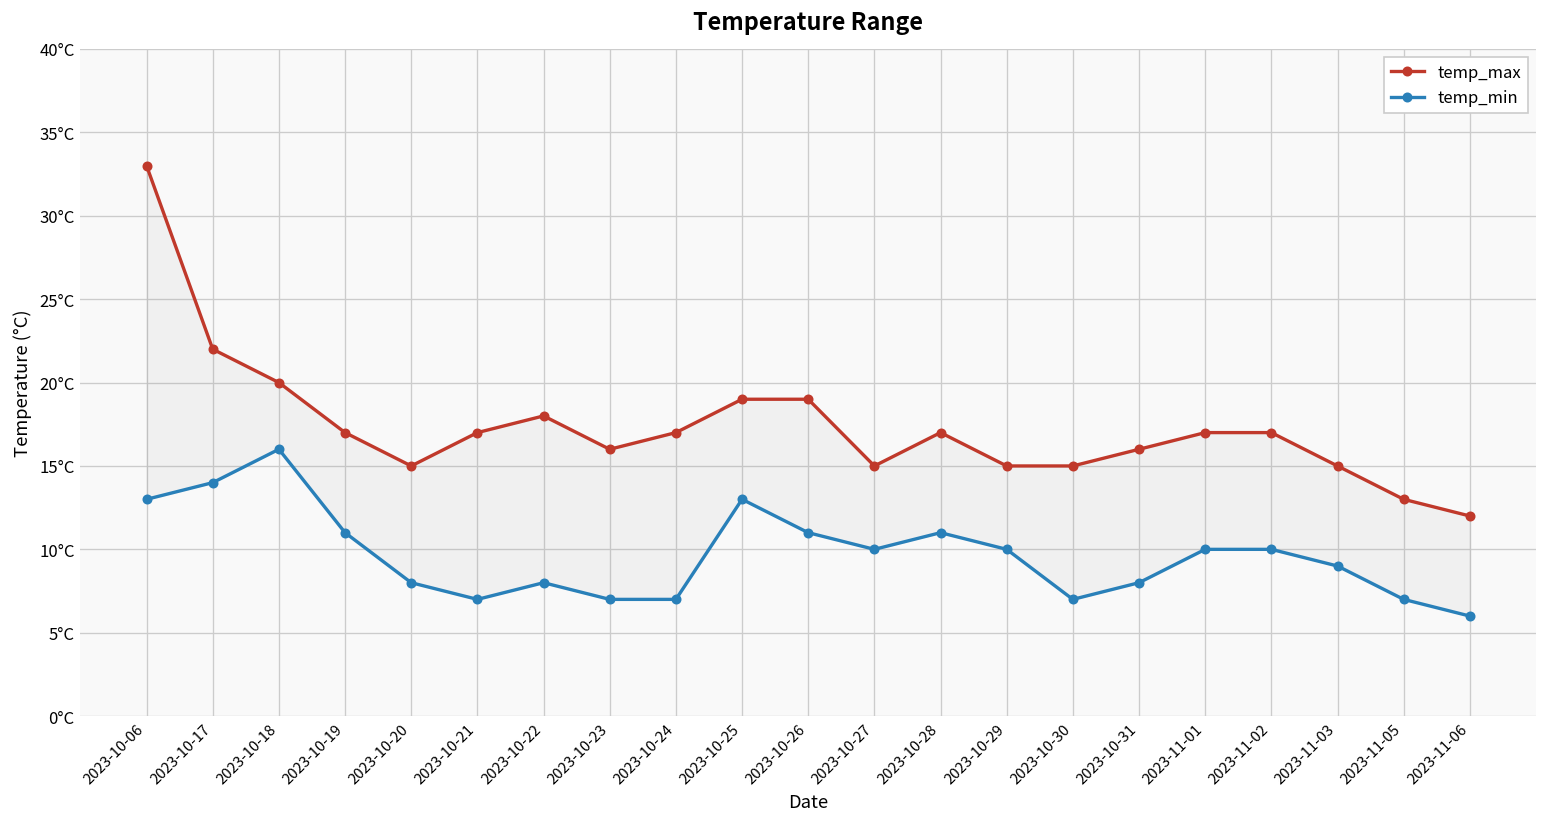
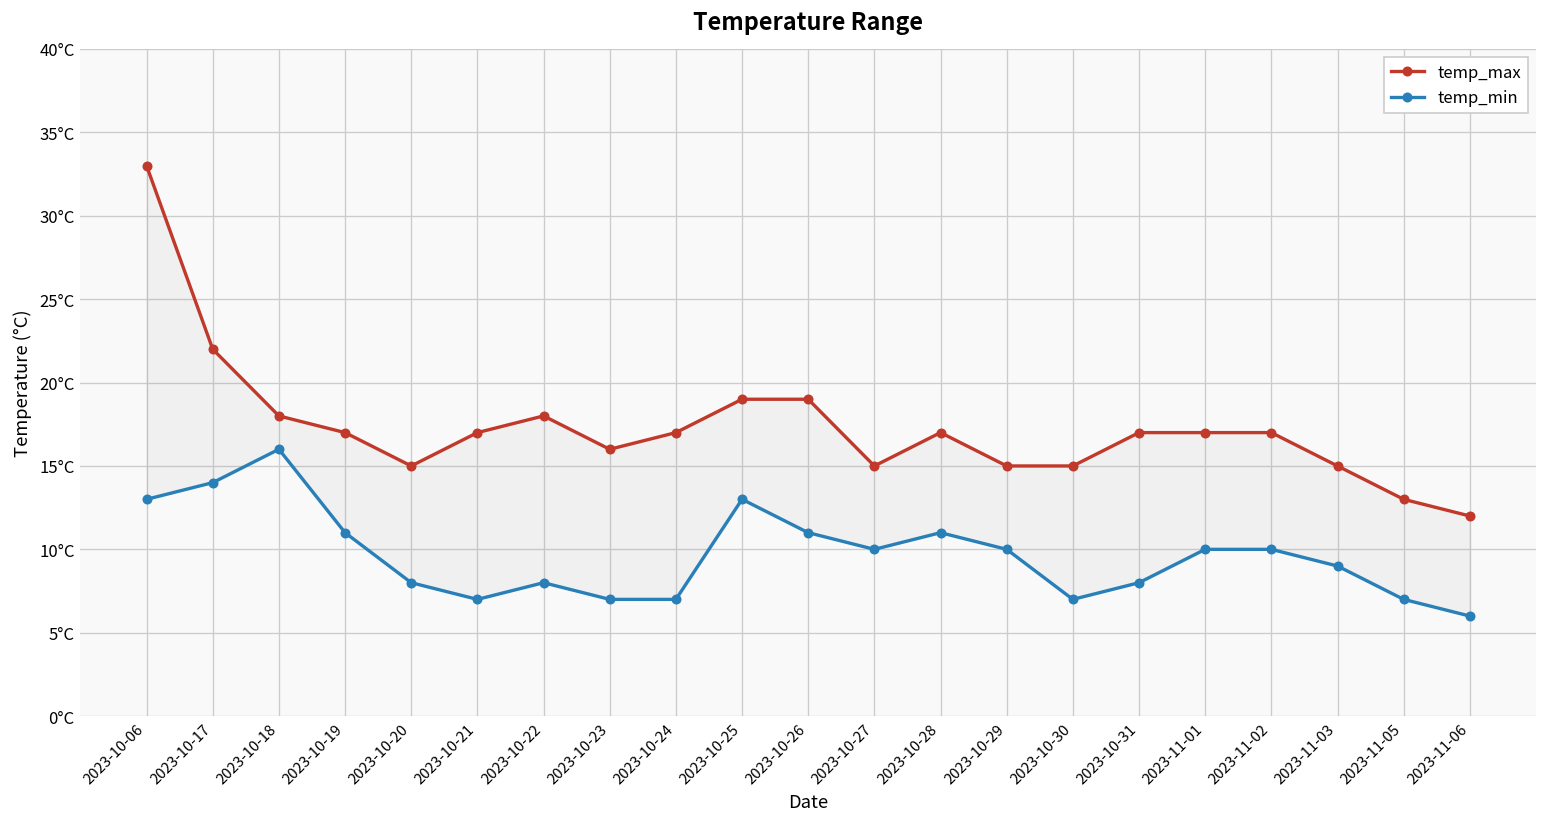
temp_max, 2023-10-18: 20°C -> 18°C
temp_max, 2023-10-31: 16°C -> 17°C
